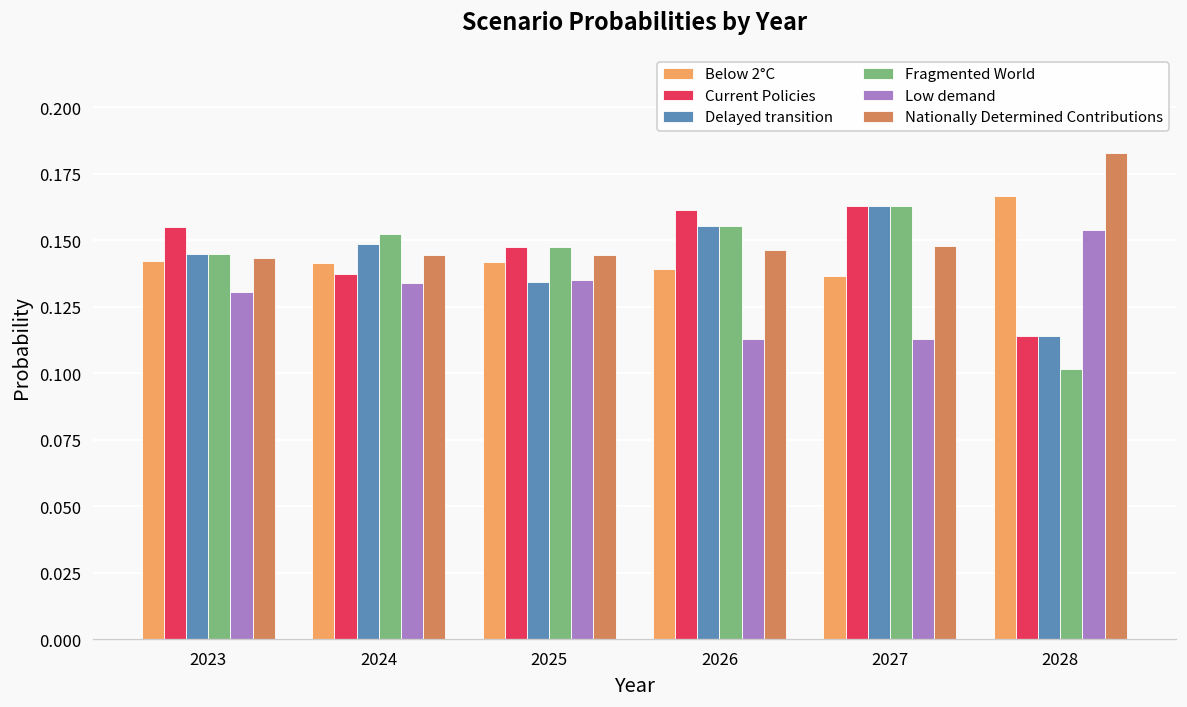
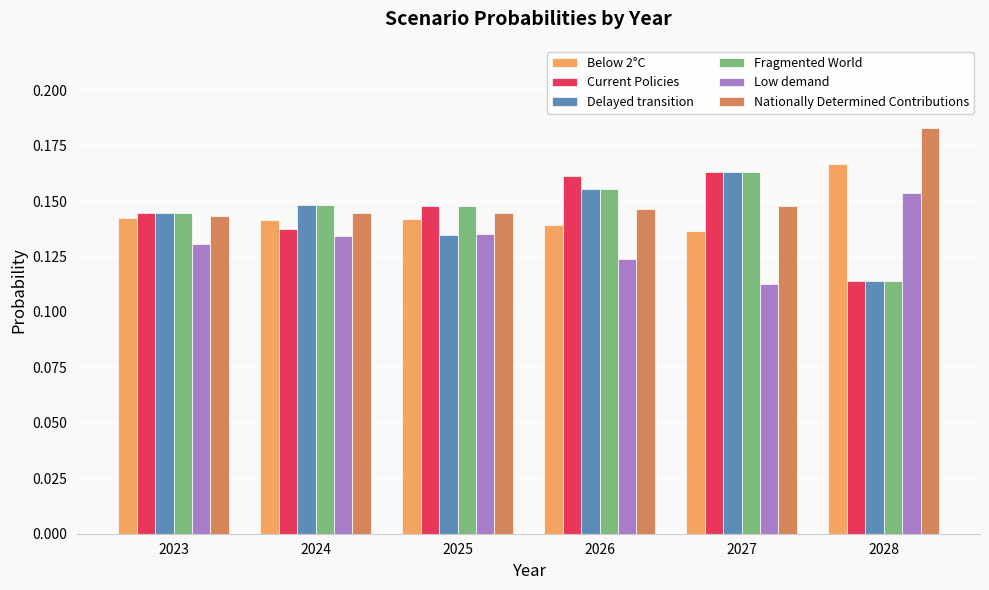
Current Policies, 2023: 0.155 -> 0.145
Fragmented World, 2024: 0.152 -> 0.148
Low demand, 2026: 0.113 -> 0.124
Fragmented World, 2028: 0.102 -> 0.114
